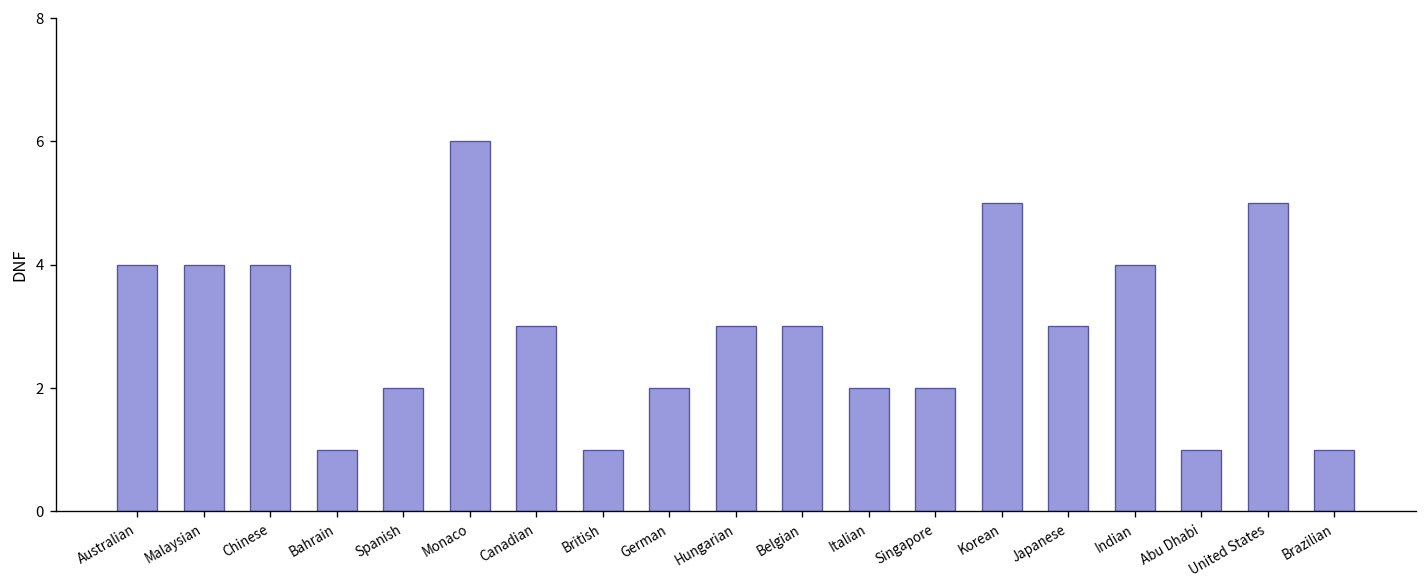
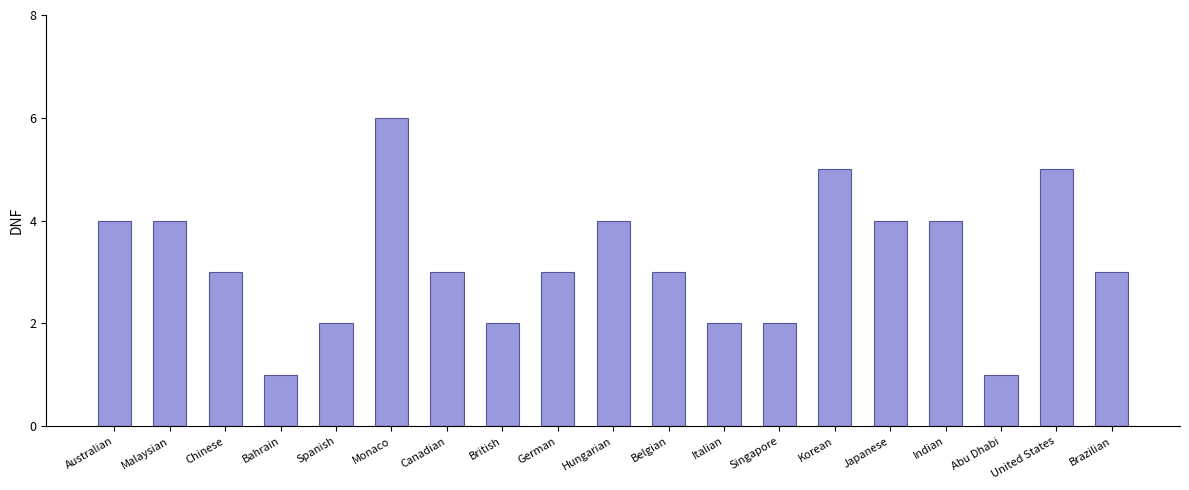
Chinese: 4 -> 3
British: 1 -> 2
German: 2 -> 3
Hungarian: 3 -> 4
Japanese: 3 -> 4
Brazilian: 1 -> 3
